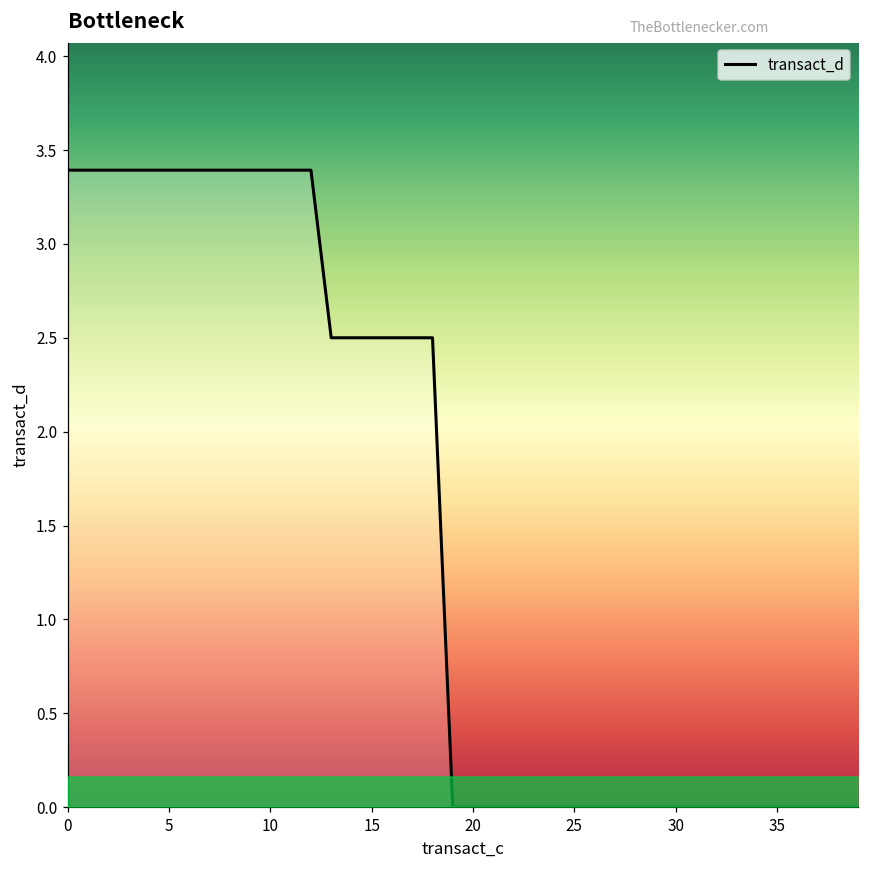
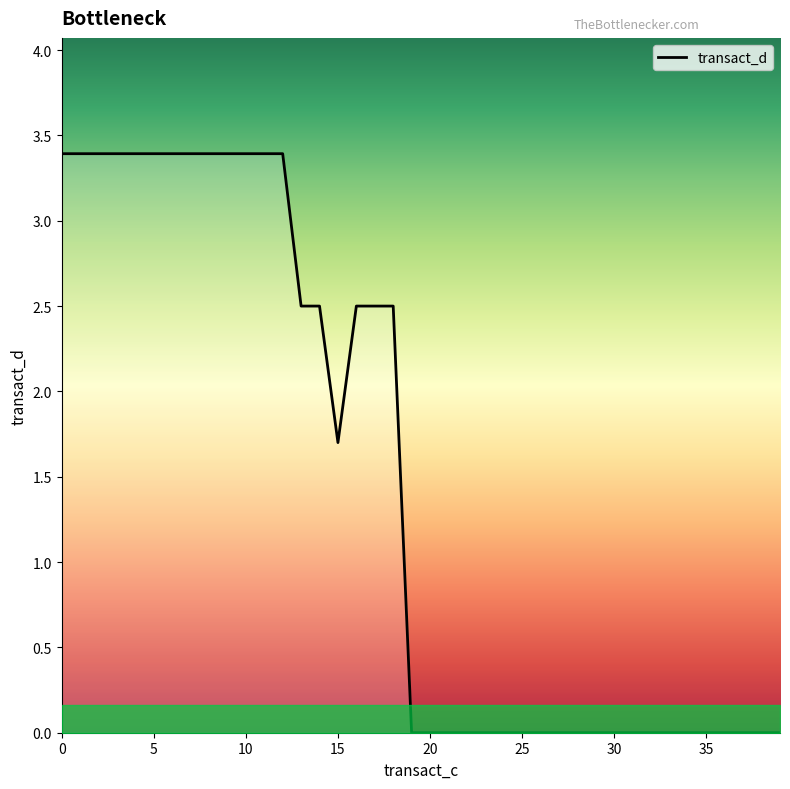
transact_d, 15: 2.5 -> 1.7
